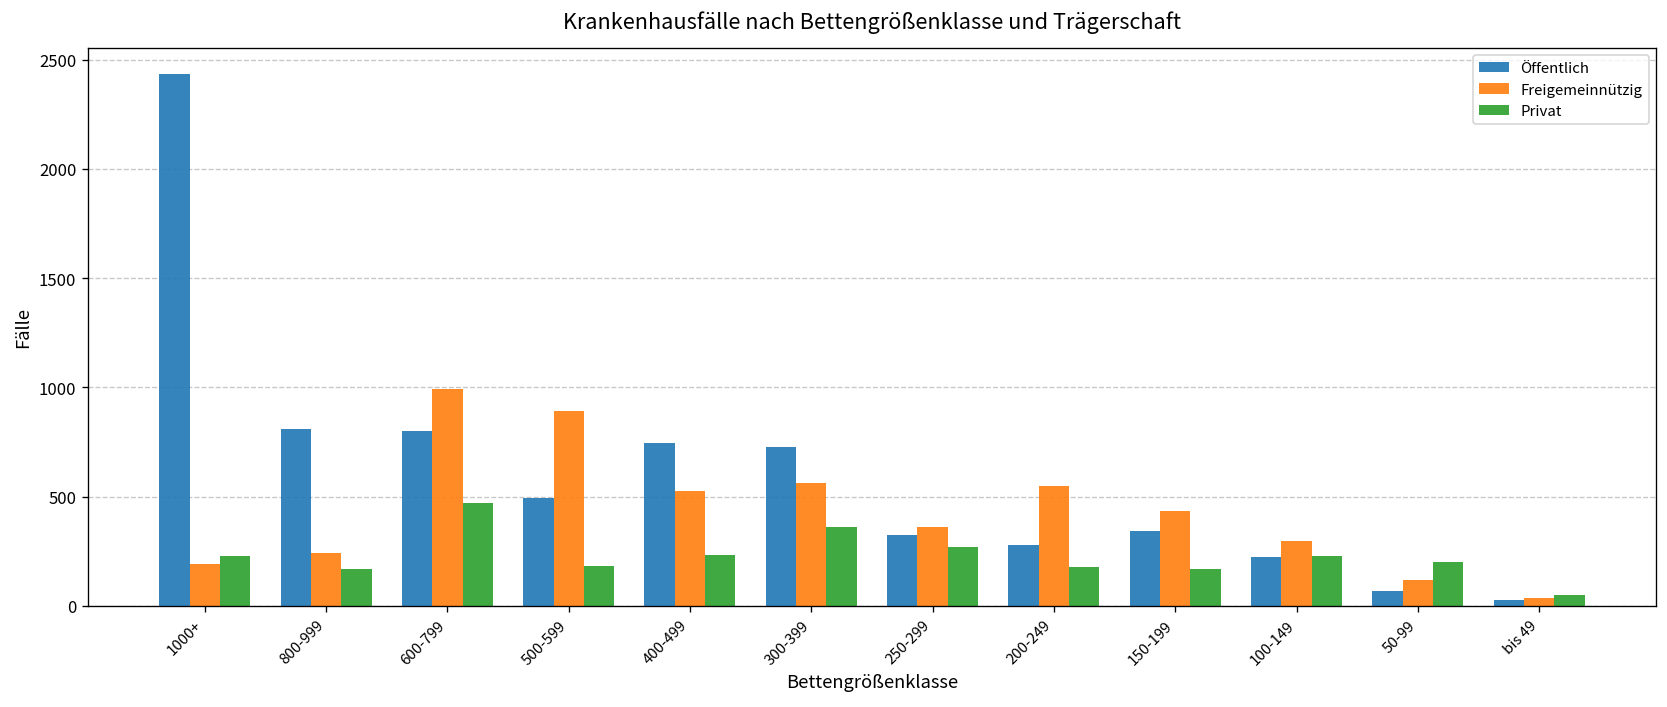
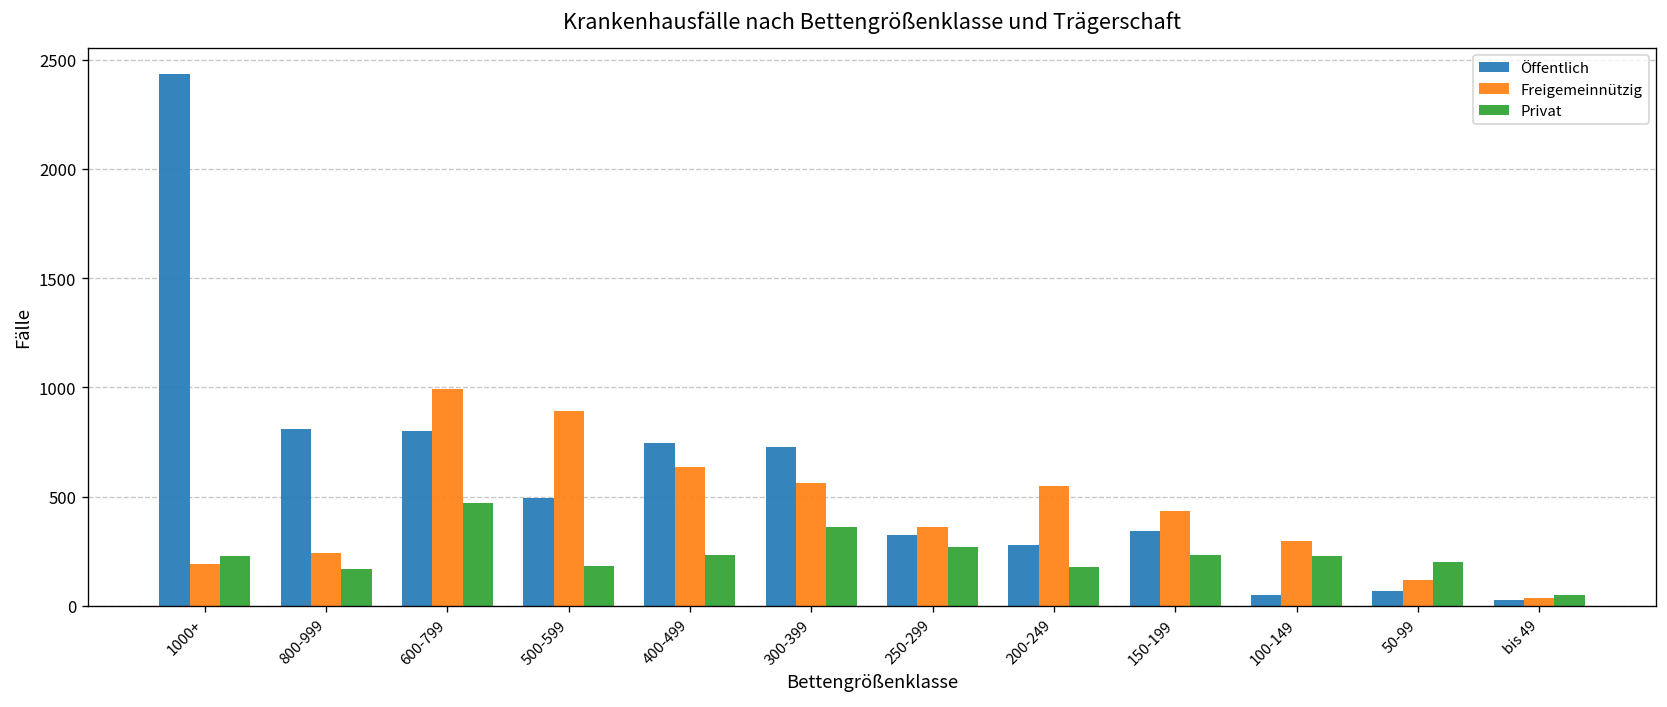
Freigemeinnützig, 400-499: 530 -> 640
Privat, 150-199: 170 -> 240
Öffentlich, 100-149: 220 -> 50
